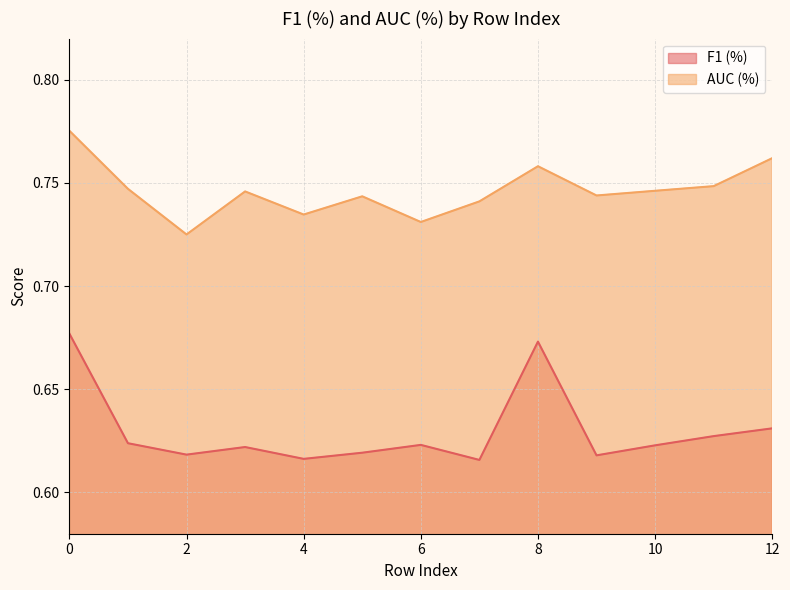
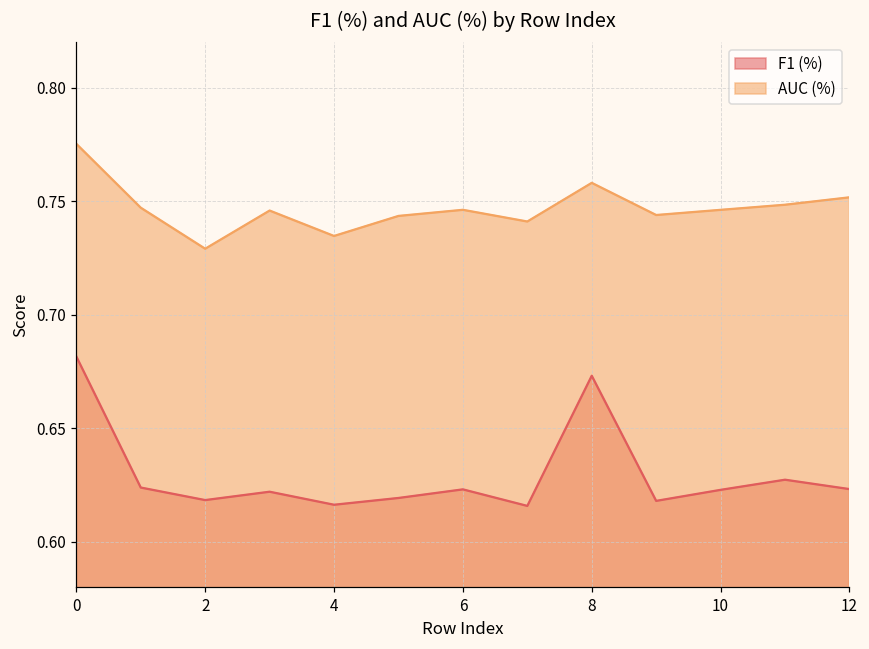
F1 (%), 0: 0.677 -> 0.682
AUC (%), 2: 0.725 -> 0.729
AUC (%), 6: 0.731 -> 0.746
F1 (%), 12: 0.631 -> 0.623
AUC (%), 12: 0.762 -> 0.752
